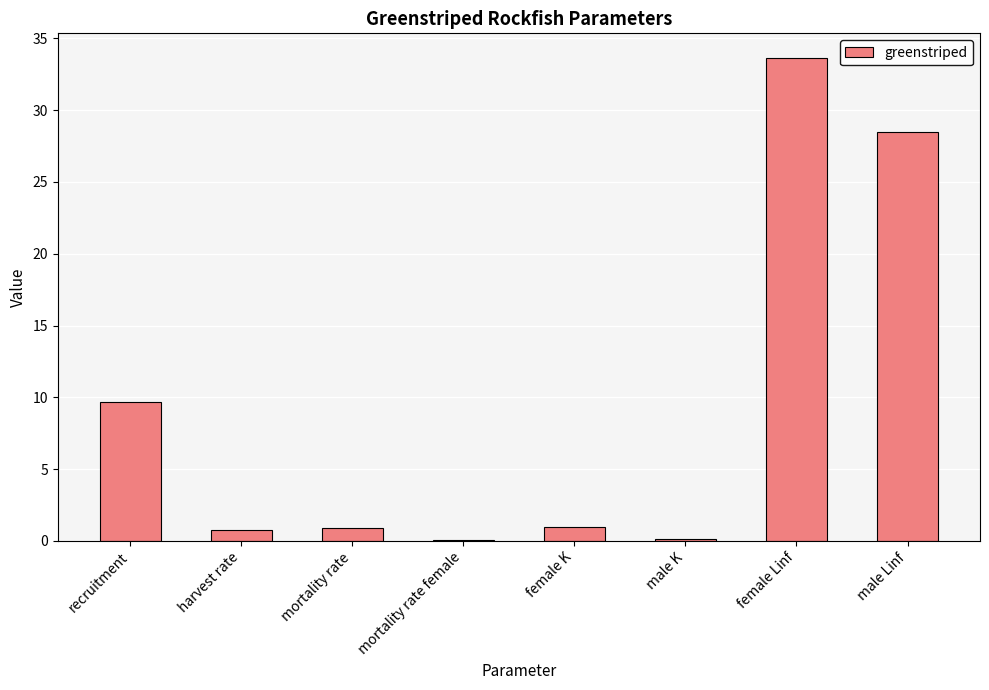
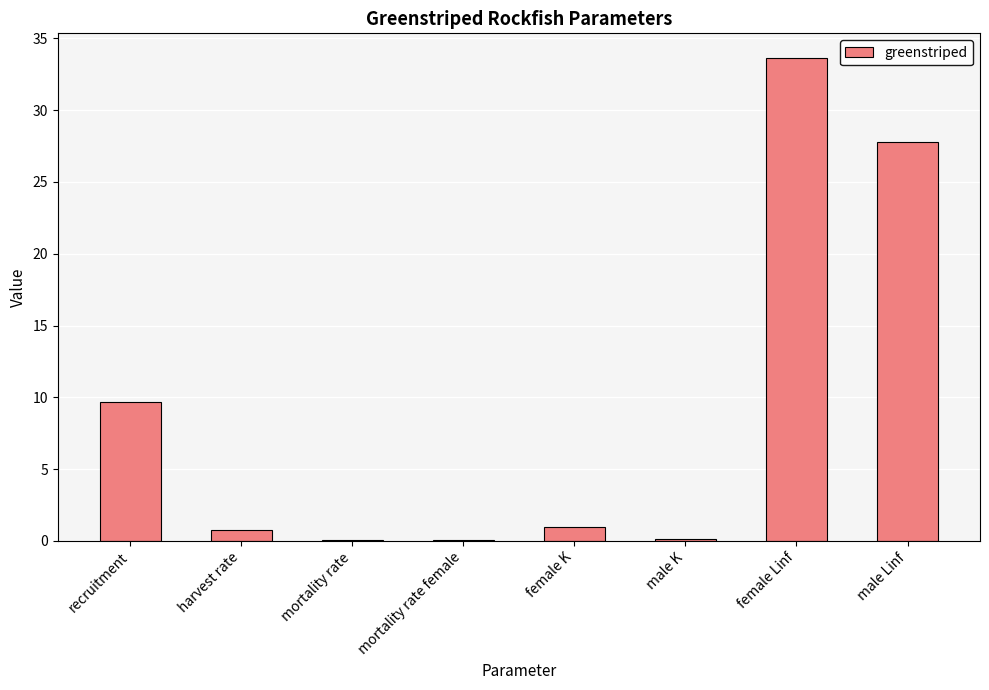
mortality rate: 0.9 -> 0.1
male Linf: 28.5 -> 27.8
